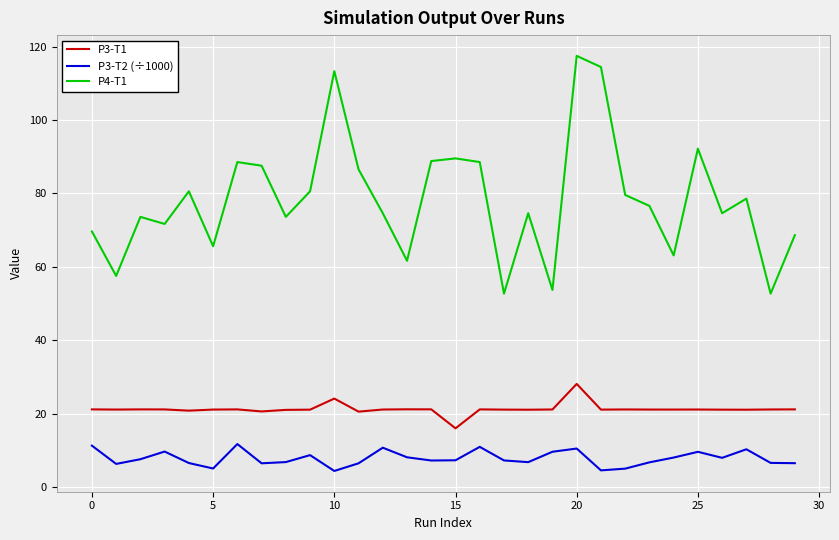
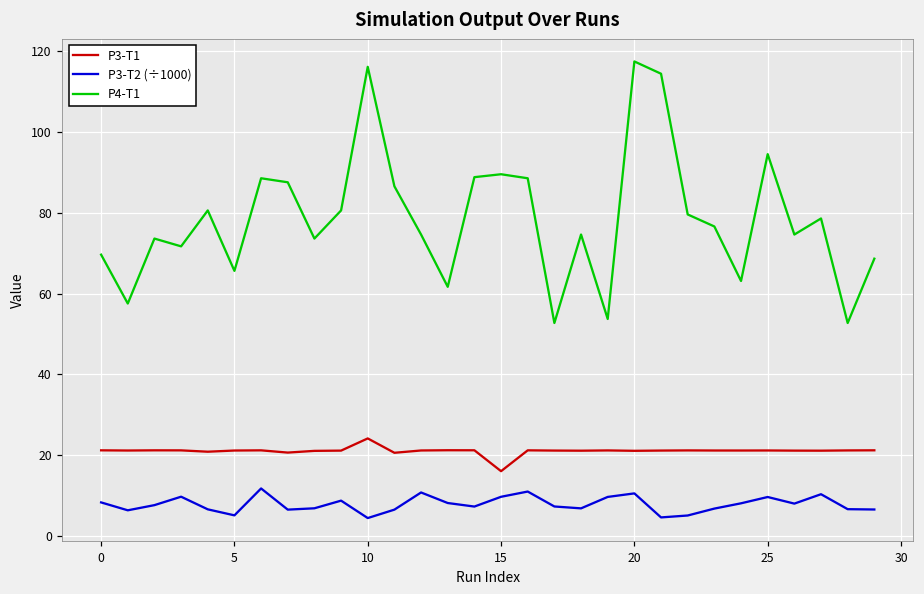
P3-T2 (÷1000), 0: 11 -> 8
P4-T1, 10: 113 -> 116
P3-T2 (÷1000), 15: 7 -> 10
P3-T1, 20: 28 -> 21
P4-T1, 25: 92 -> 95
